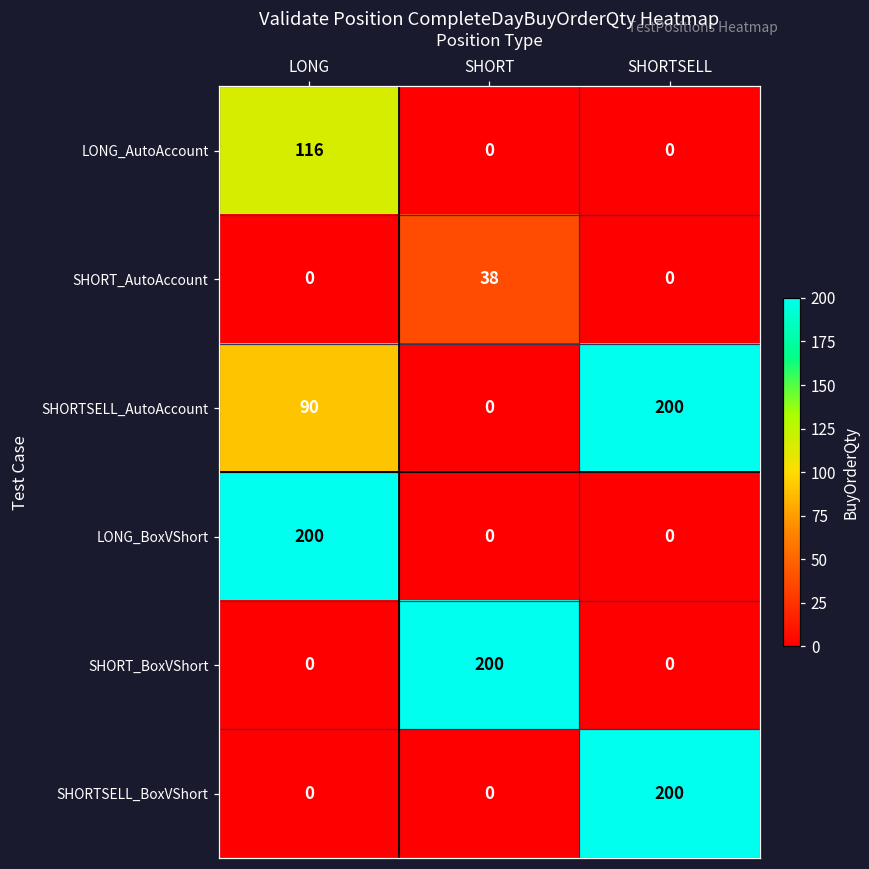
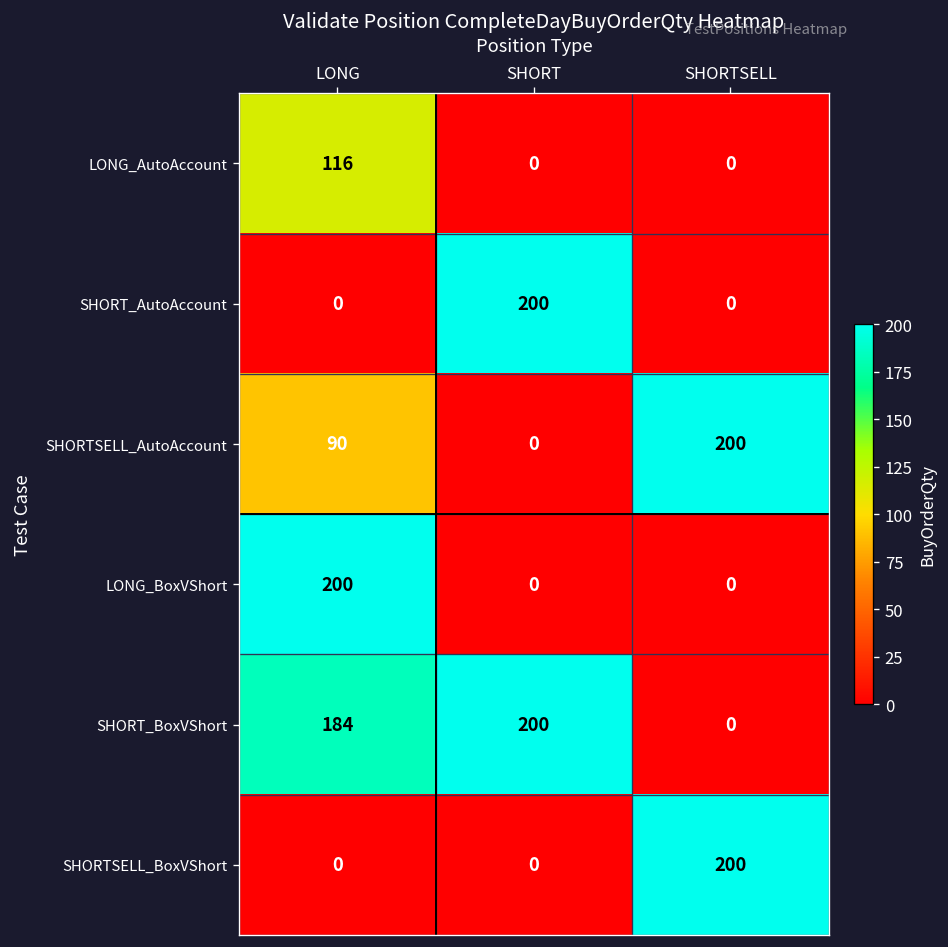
SHORT_AutoAccount, SHORT: 38 -> 200
SHORT_BoxVShort, LONG: 0 -> 184
